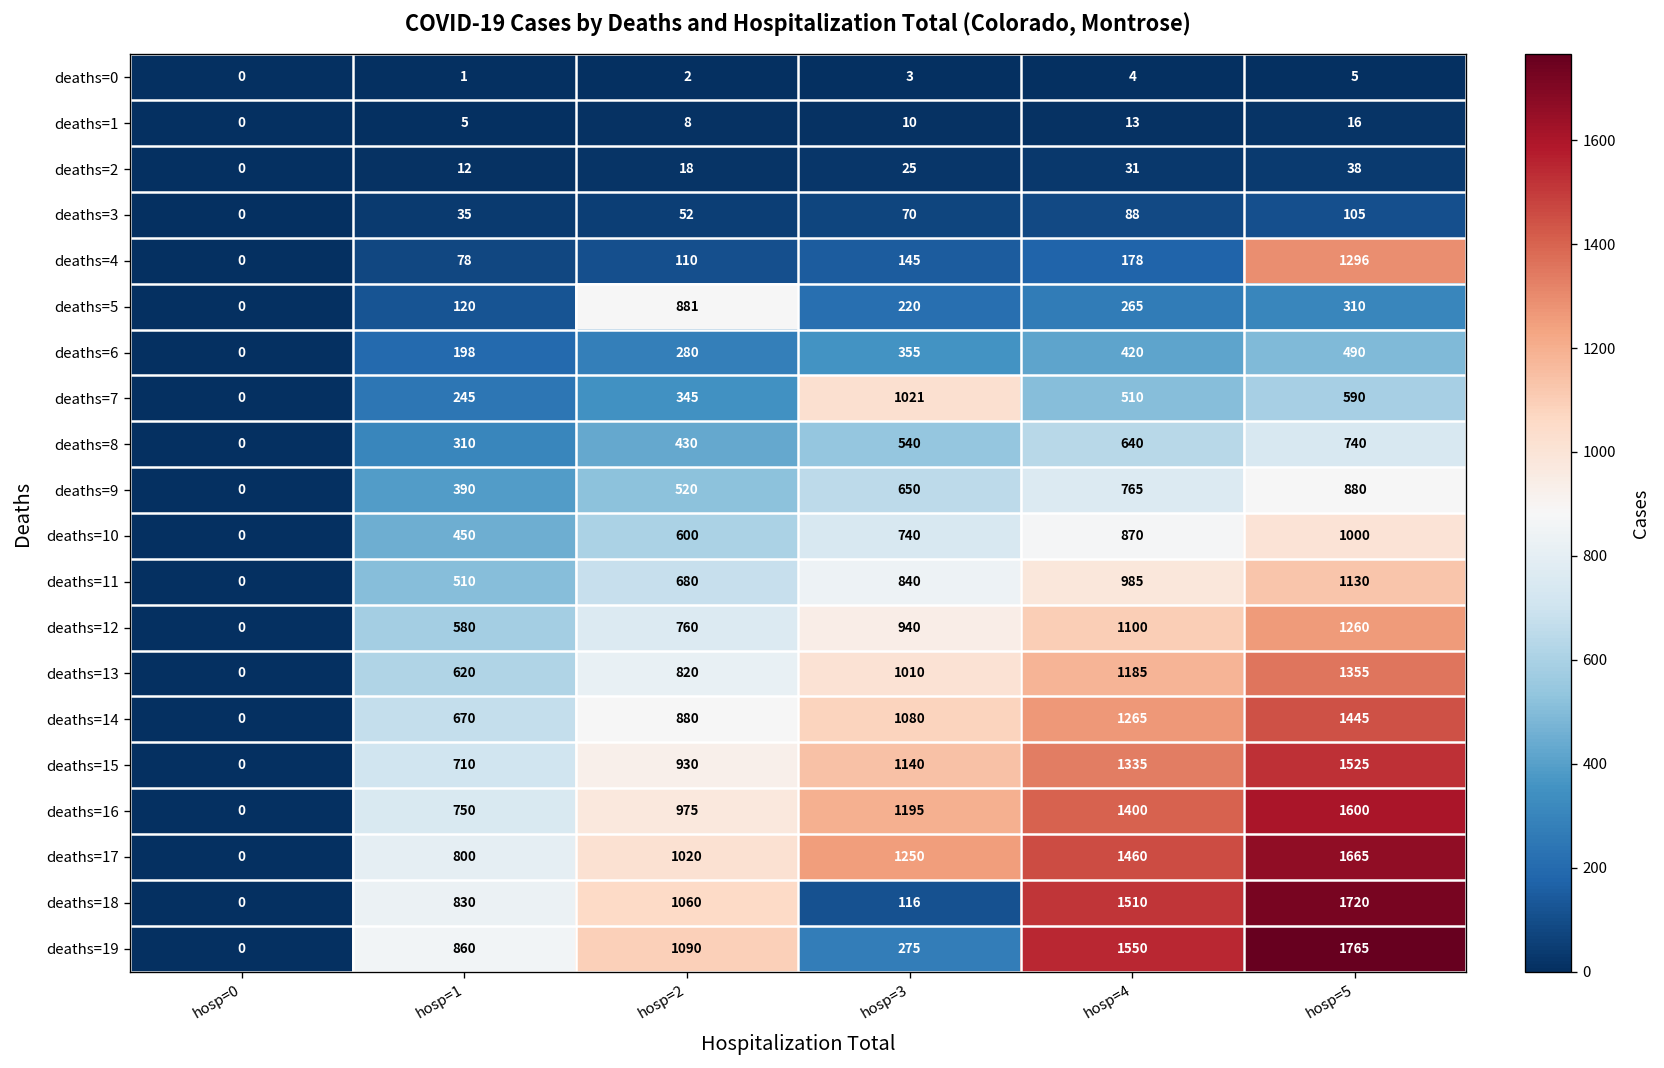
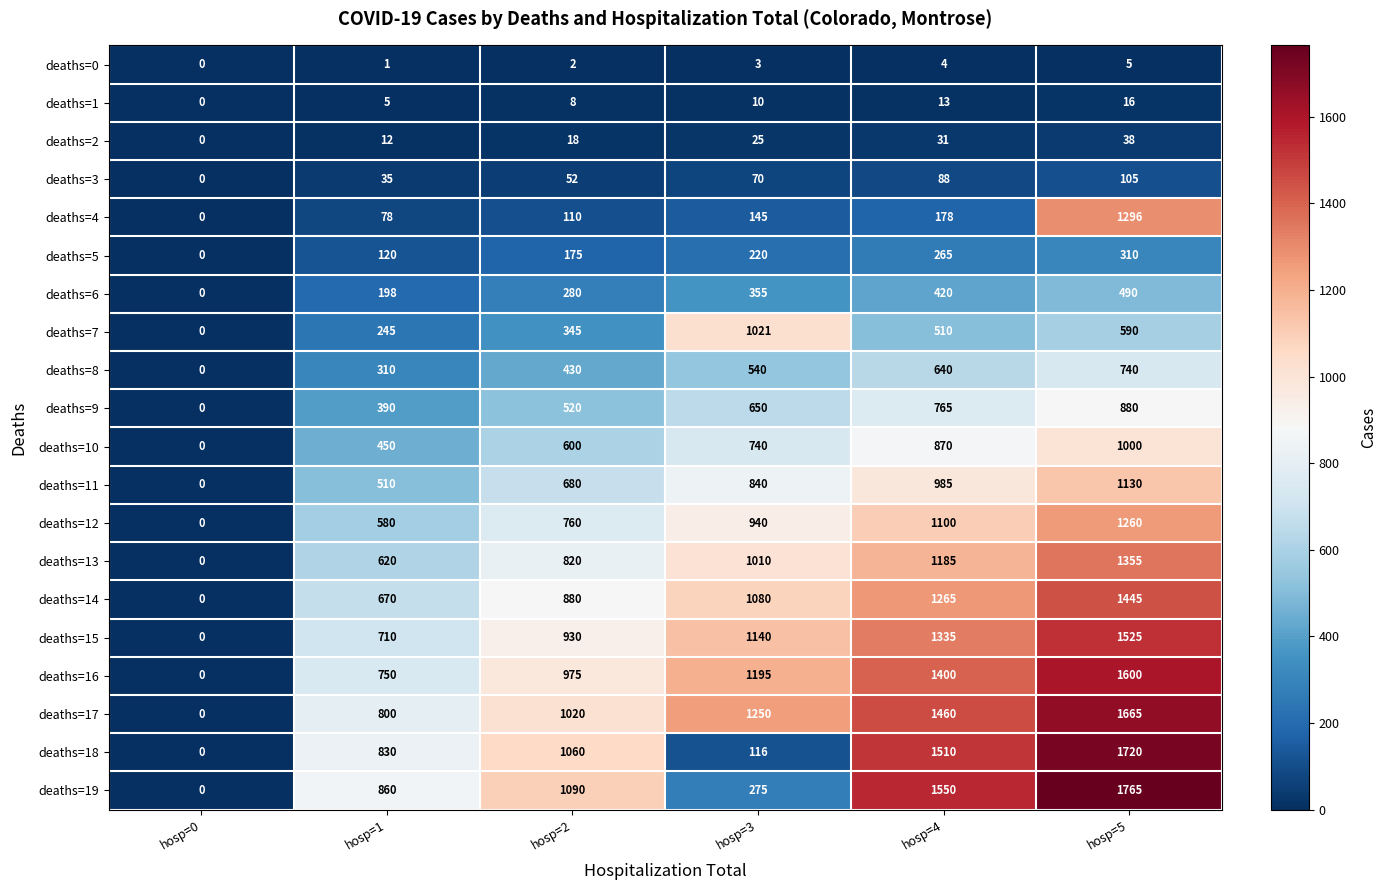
deaths=5, hosp=2: 881 -> 175
